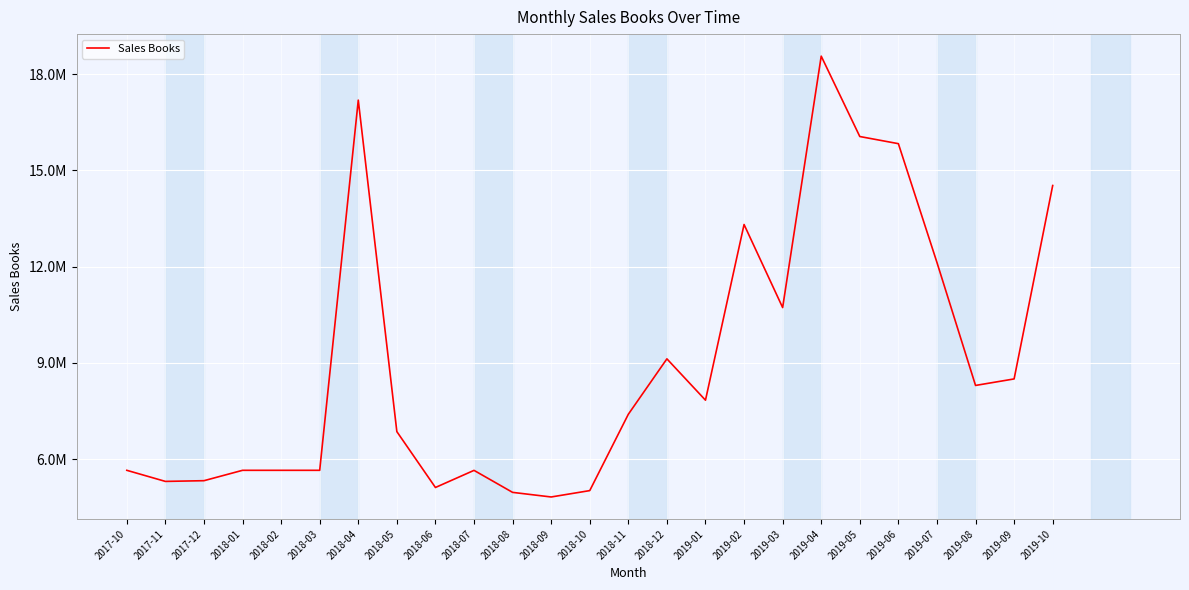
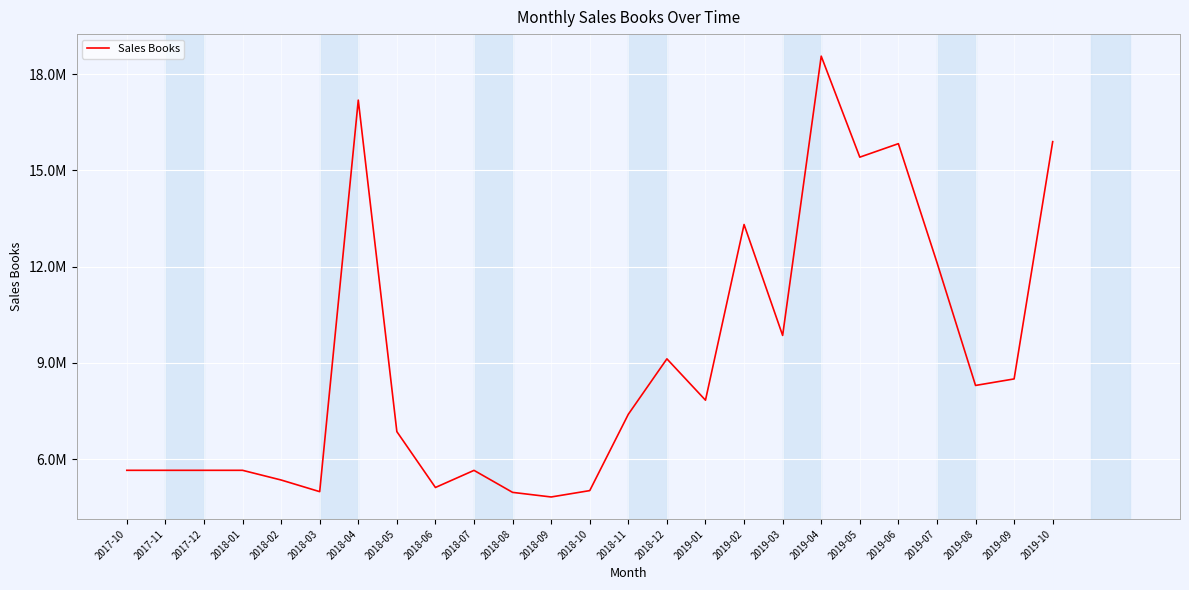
2017-11: 5300000 -> 5700000
2017-12: 5300000 -> 5700000
2018-02: 5700000 -> 5300000
2018-03: 5700000 -> 5000000
2019-03: 10700000 -> 9900000
2019-05: 16100000 -> 15400000
2019-10: 14500000 -> 15900000
